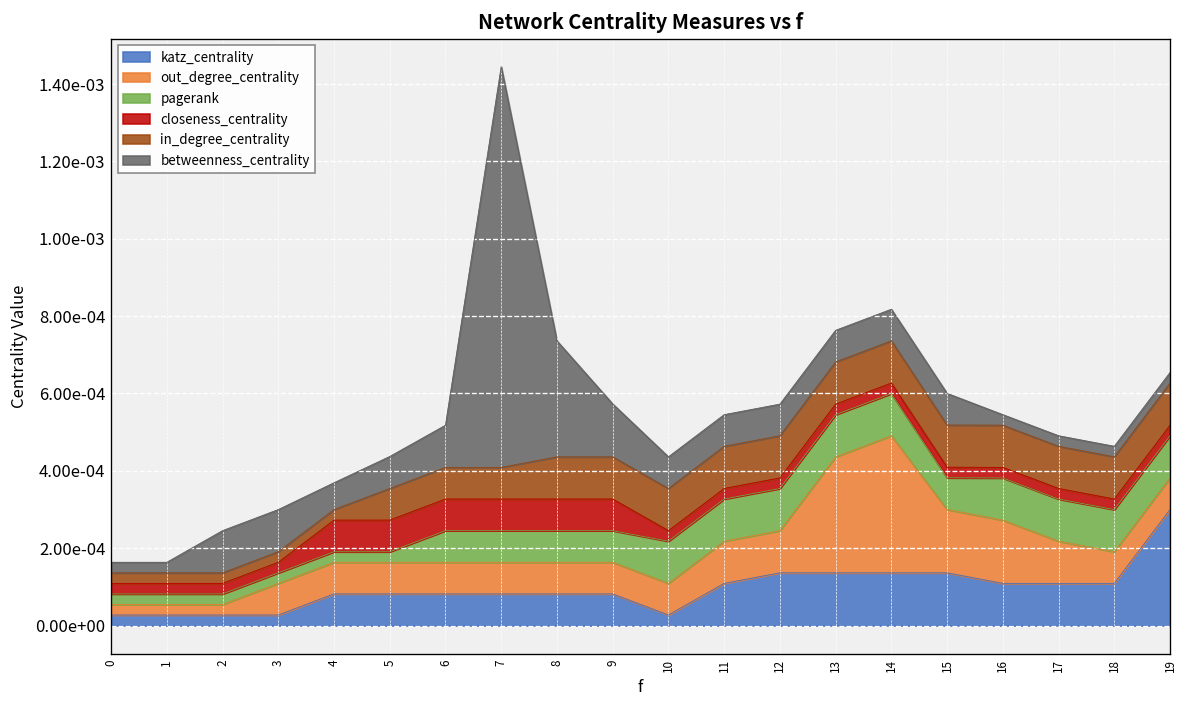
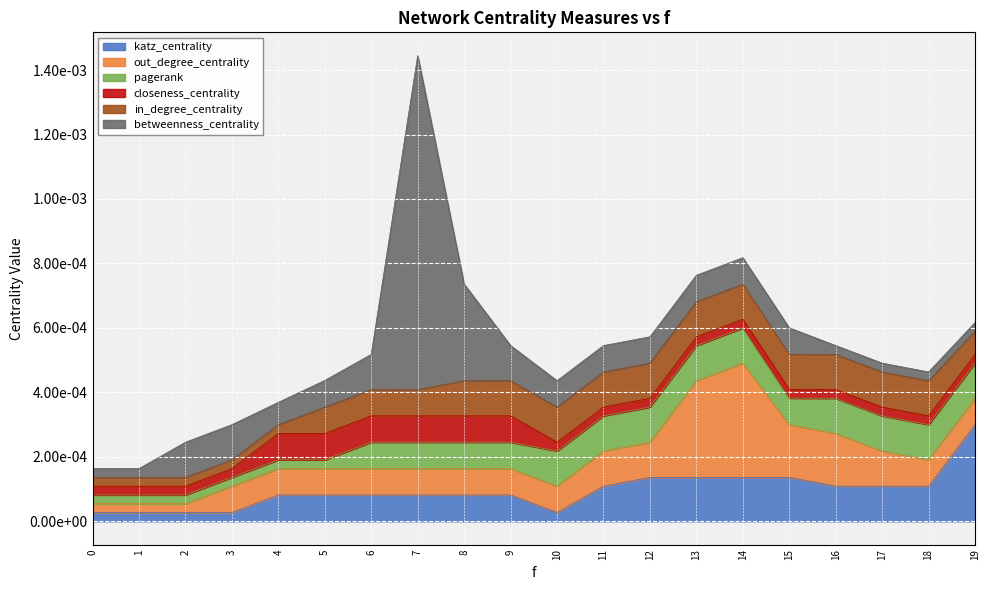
betweenness_centrality, 9: 0.00014 -> 0.00011
in_degree_centrality, 19: 0.00011 -> 0.00007
